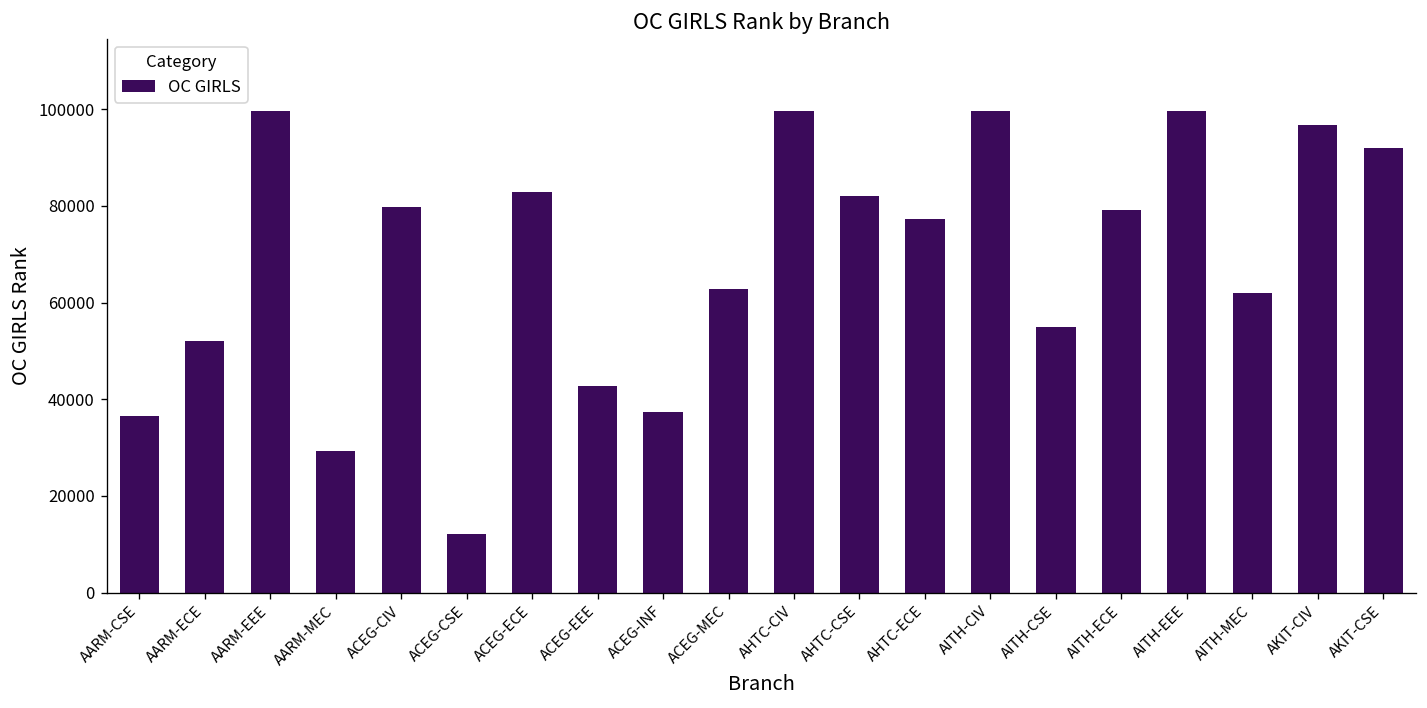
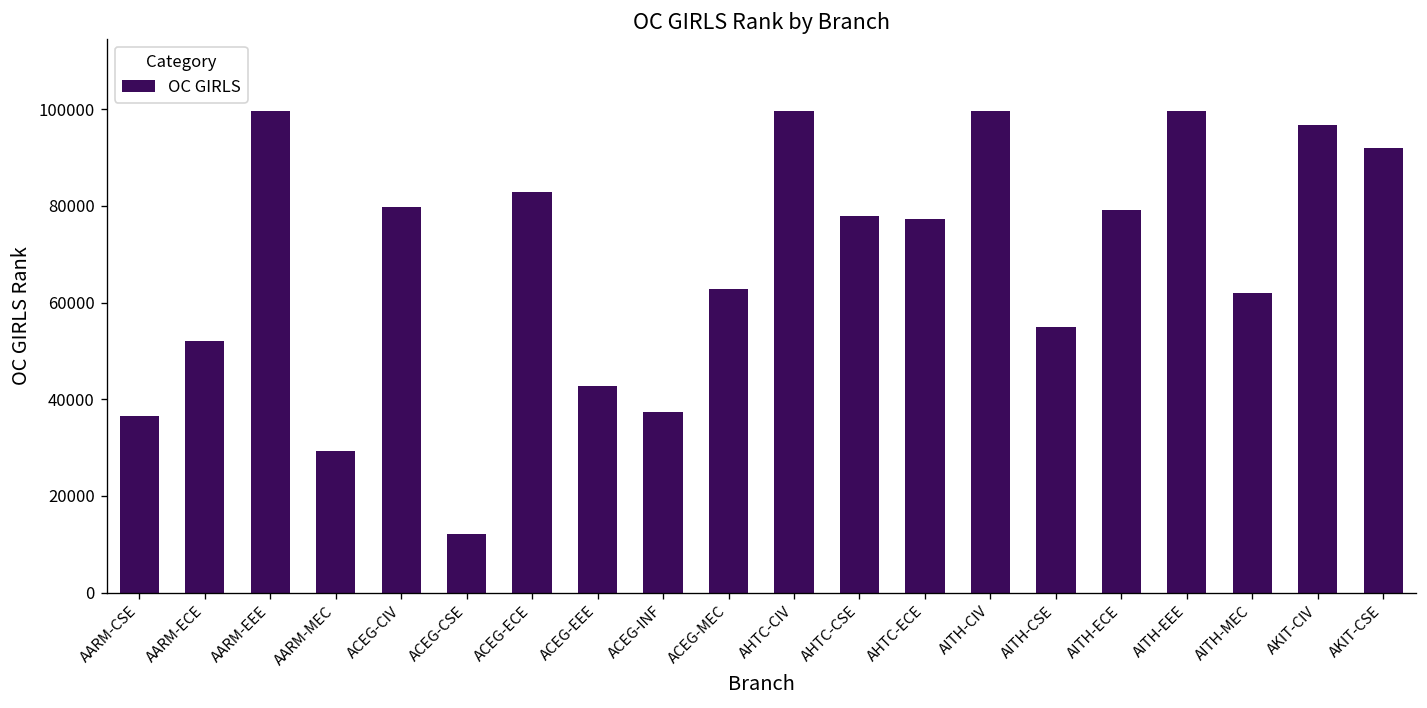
AHTC-CSE: 82000 -> 78000
